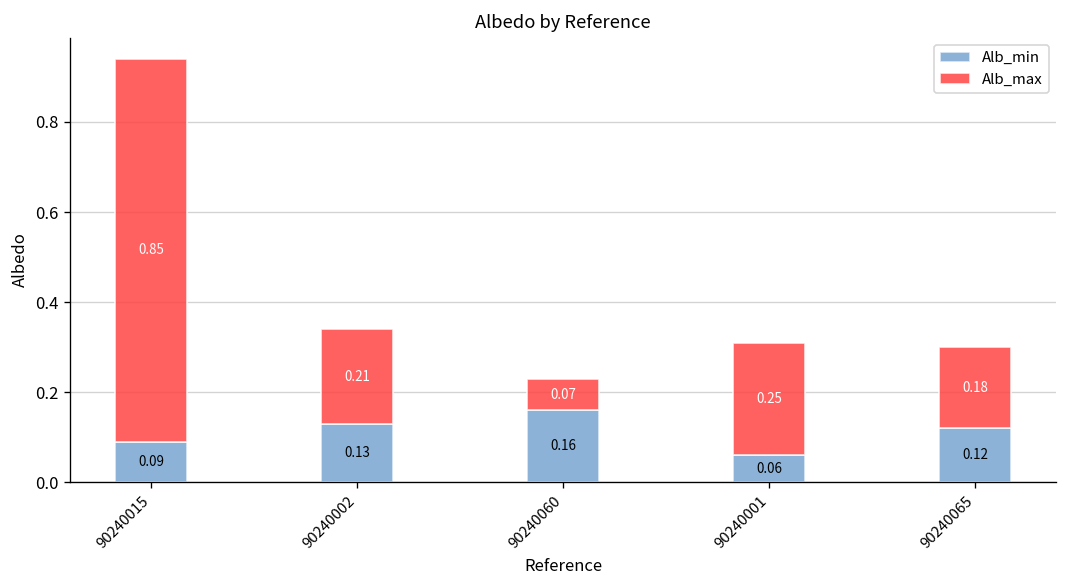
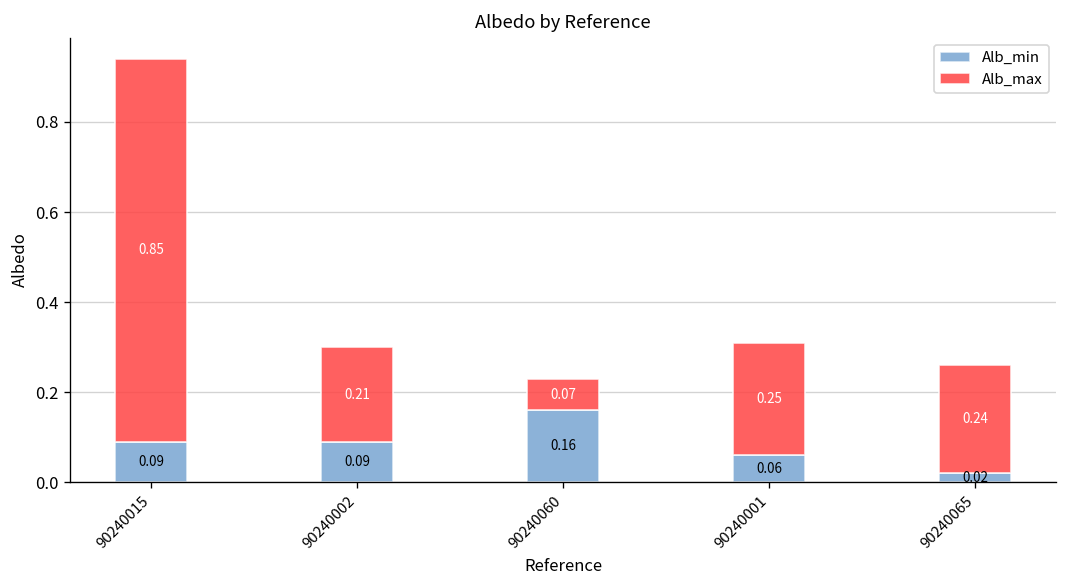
Alb_min, 90240002: 0.13 -> 0.09
Alb_min, 90240065: 0.12 -> 0.02
Alb_max, 90240065: 0.18 -> 0.24
